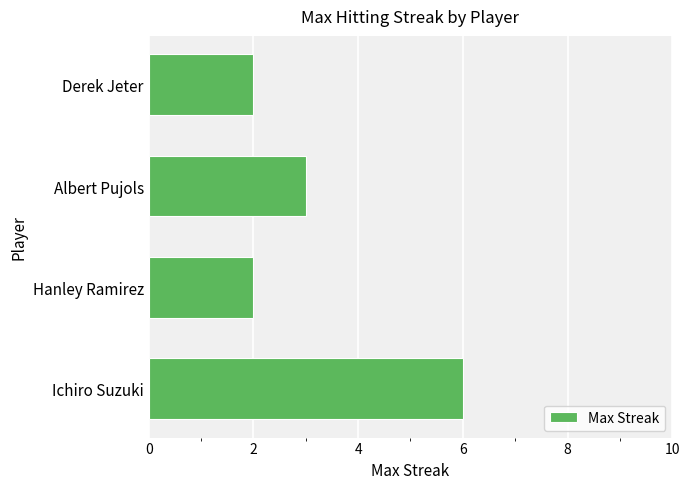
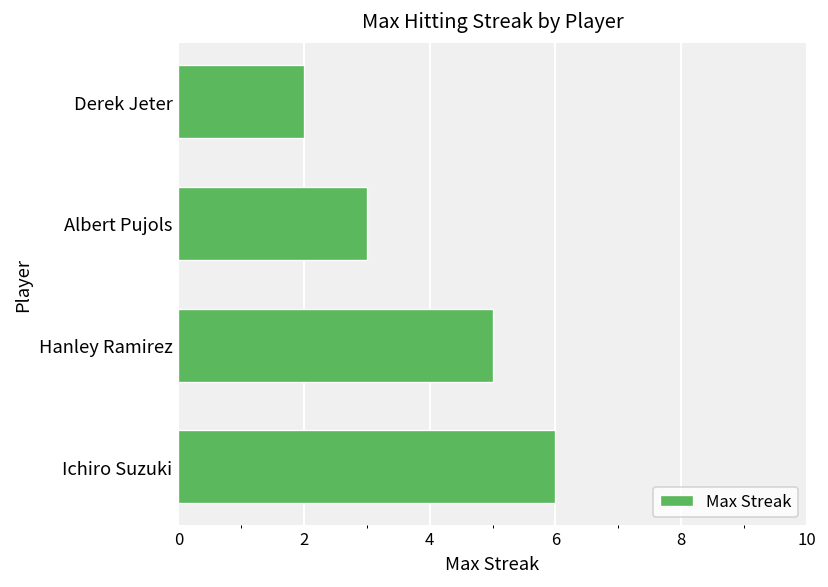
Hanley Ramirez: 2 -> 5
